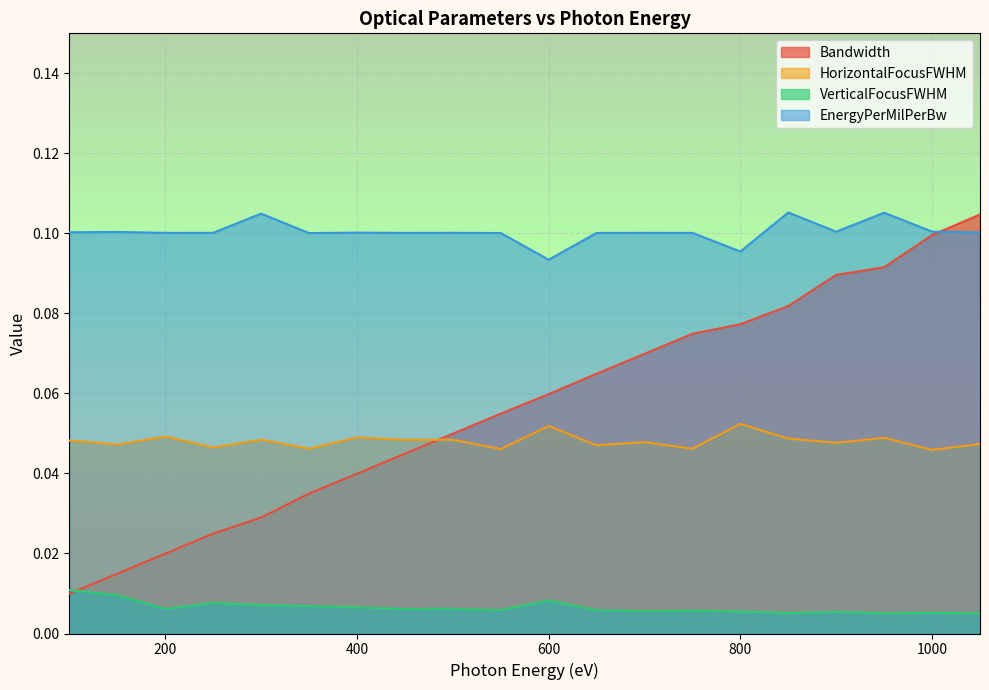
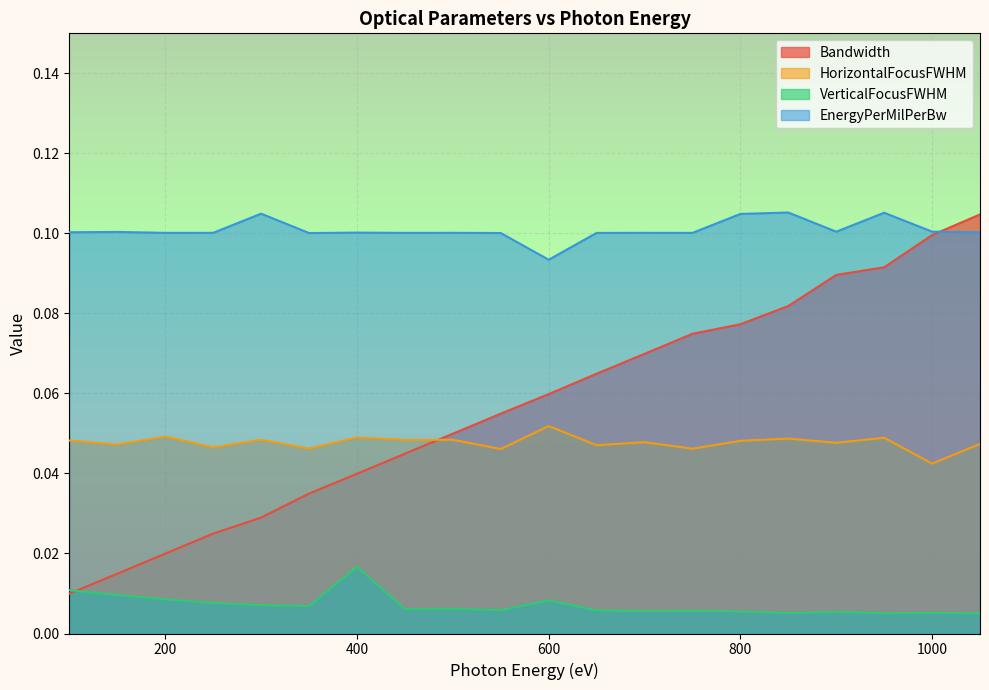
VerticalFocusFWHM, 200: 0.006 -> 0.009
VerticalFocusFWHM, 400: 0.007 -> 0.017
HorizontalFocusFWHM, 800: 0.052 -> 0.048
EnergyPerMilPerBw, 800: 0.095 -> 0.105
HorizontalFocusFWHM, 1000: 0.046 -> 0.042
